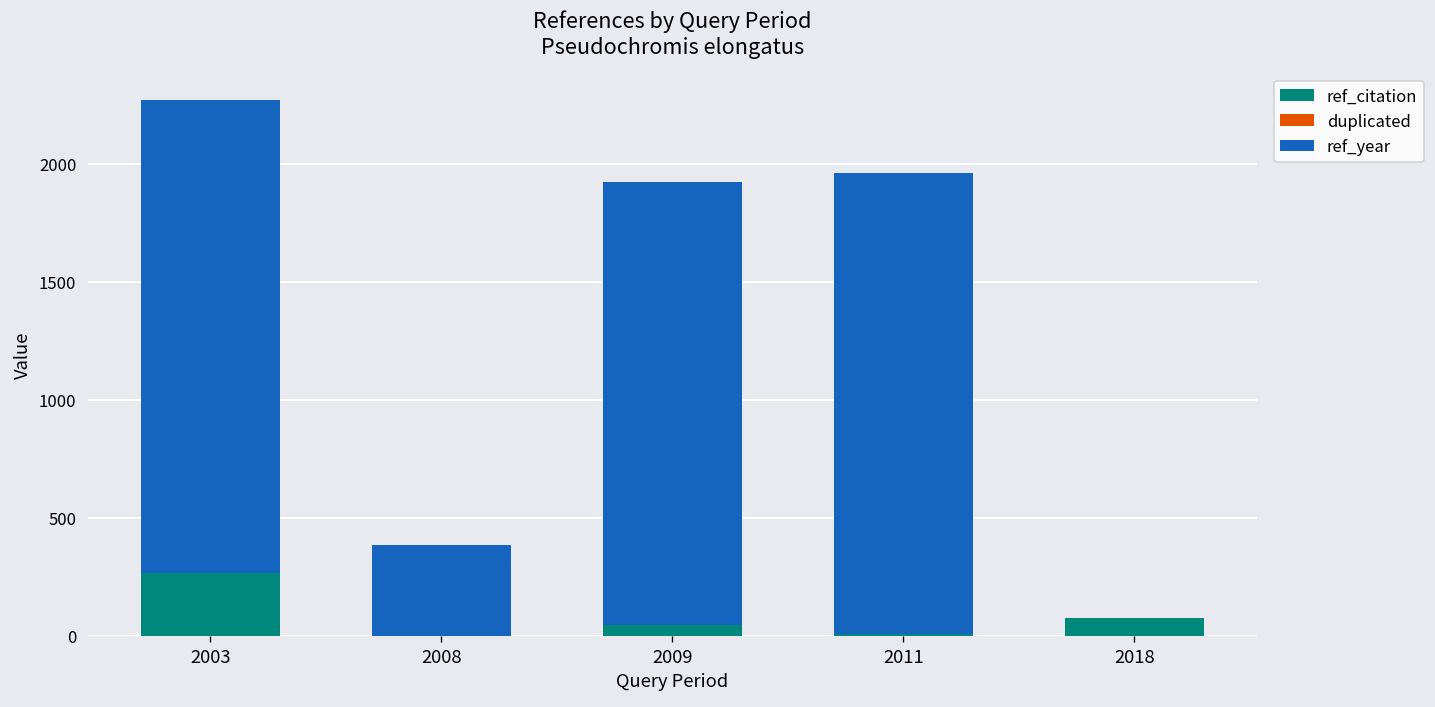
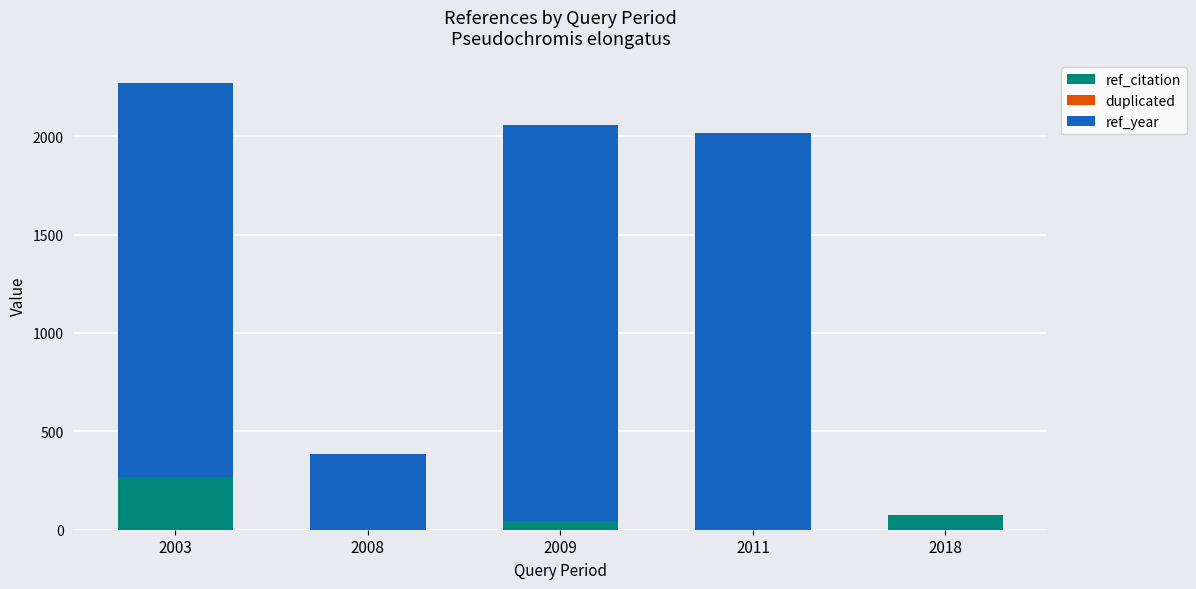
ref_year, 2009: 1880 -> 2010
ref_year, 2011: 1950 -> 2010
